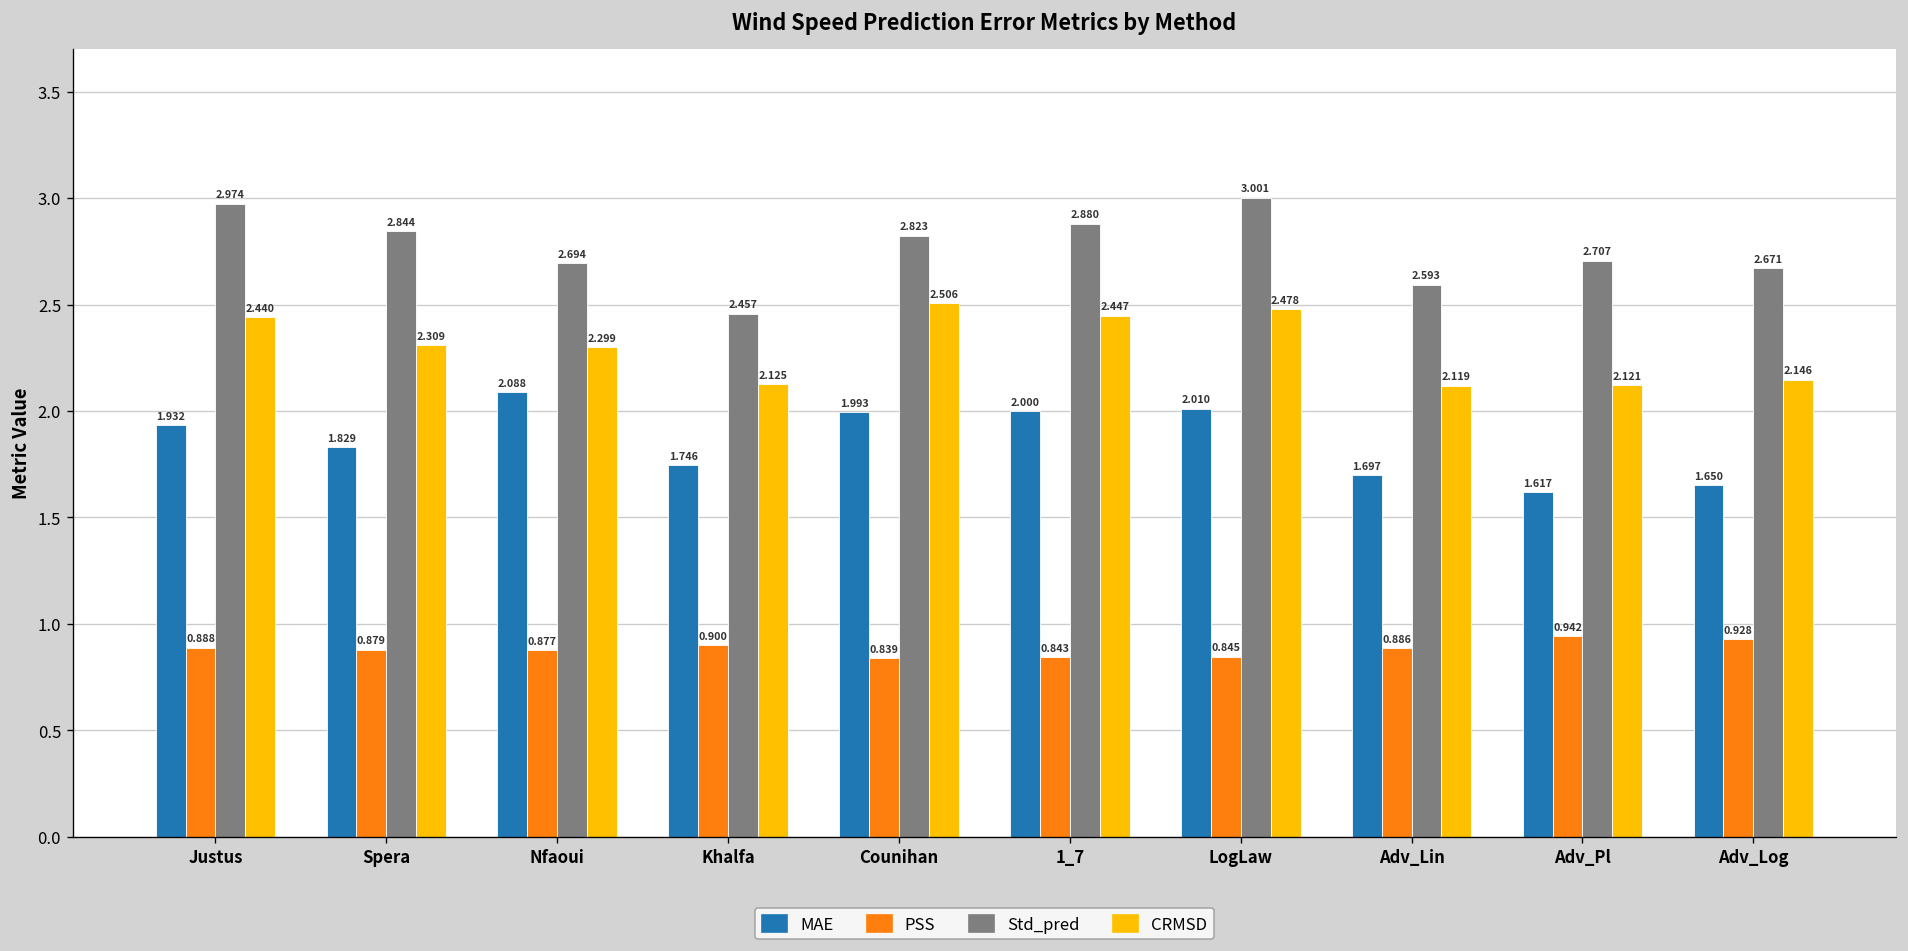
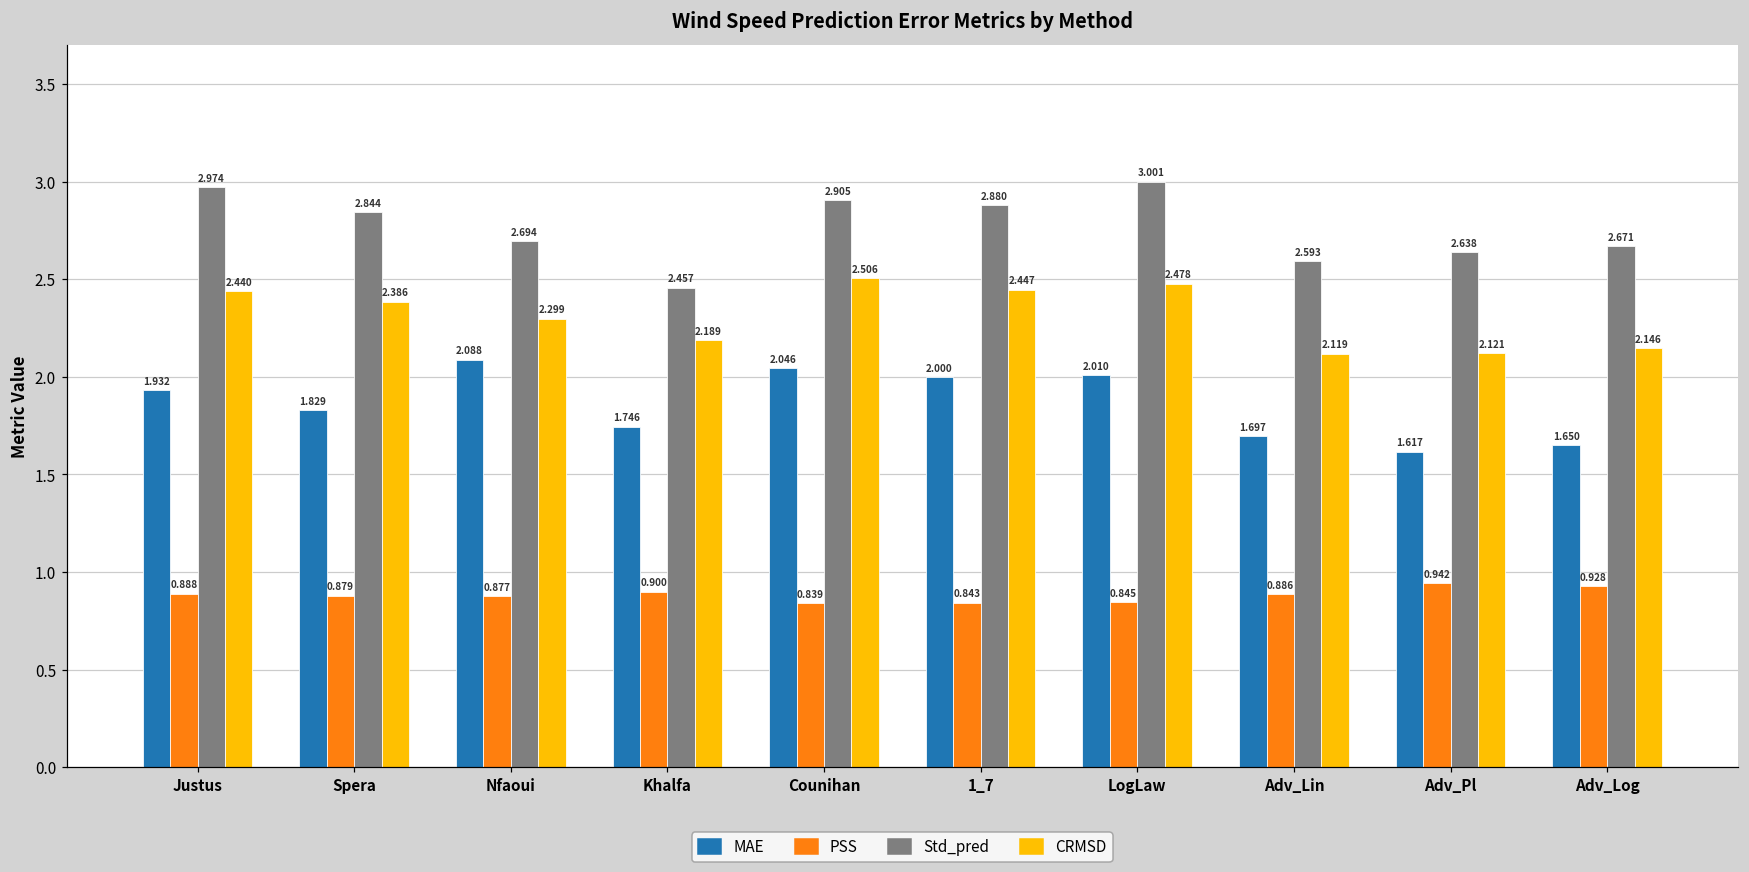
CRMSD, Spera: 2.309 -> 2.386
CRMSD, Khalfa: 2.125 -> 2.189
MAE, Counihan: 1.993 -> 2.046
Std_pred, Counihan: 2.823 -> 2.905
Std_pred, Adv_Pl: 2.707 -> 2.638
